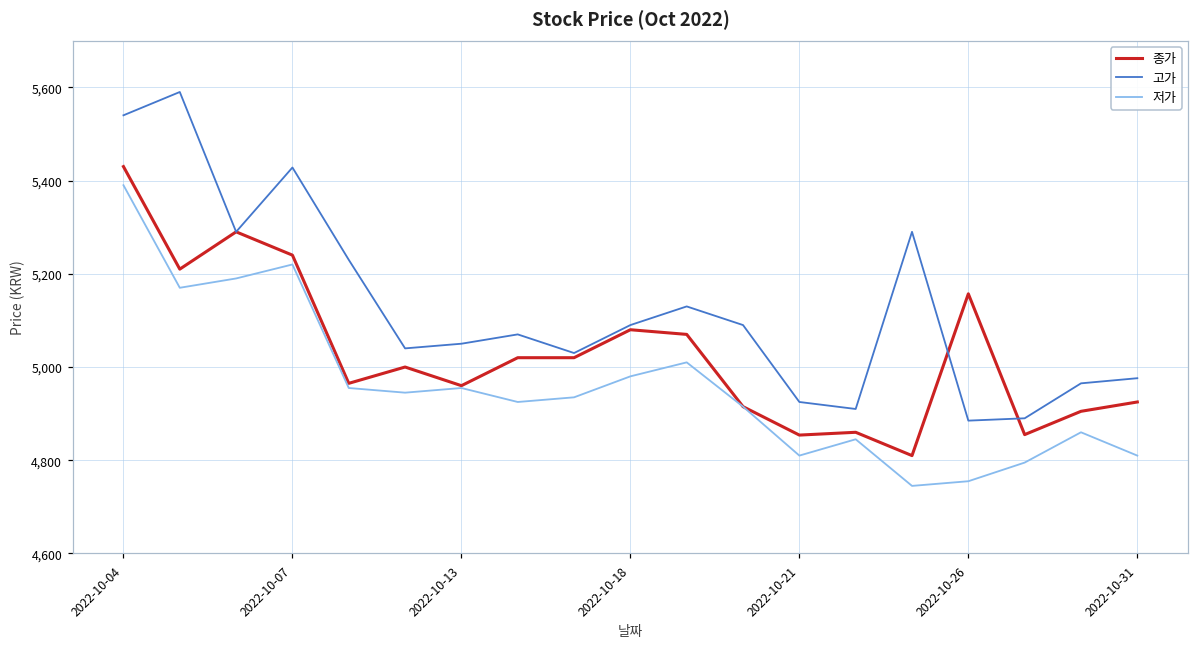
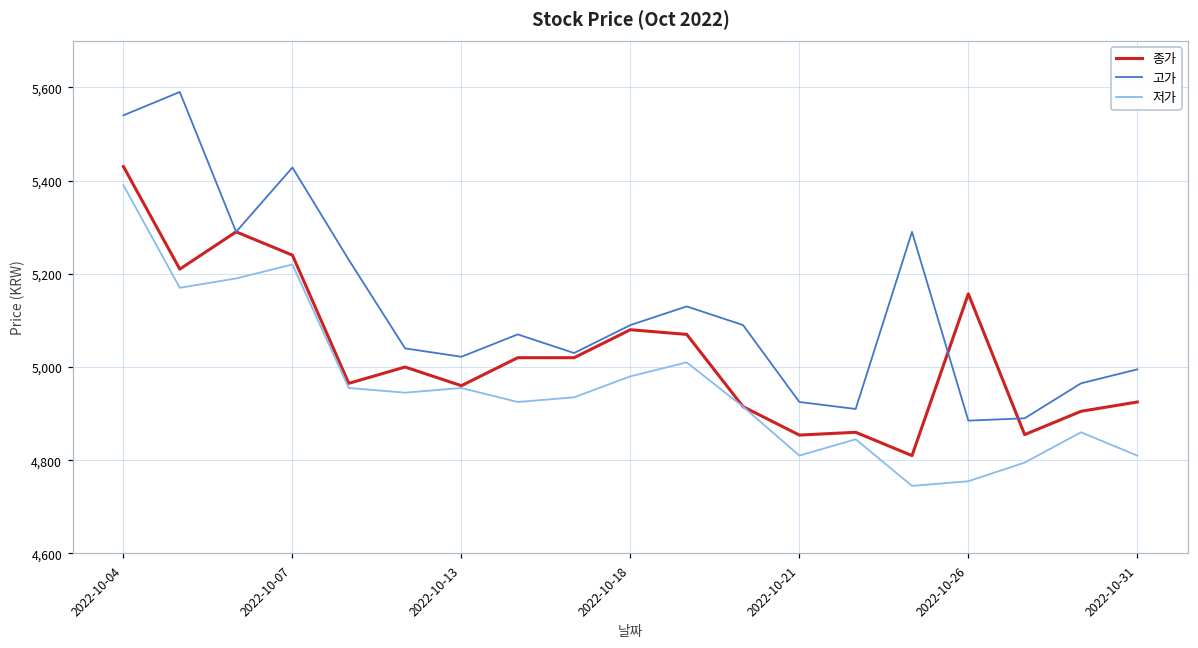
고가, 2022-10-13: 5,050 -> 5,020
고가, 2022-10-31: 4,980 -> 5,000
